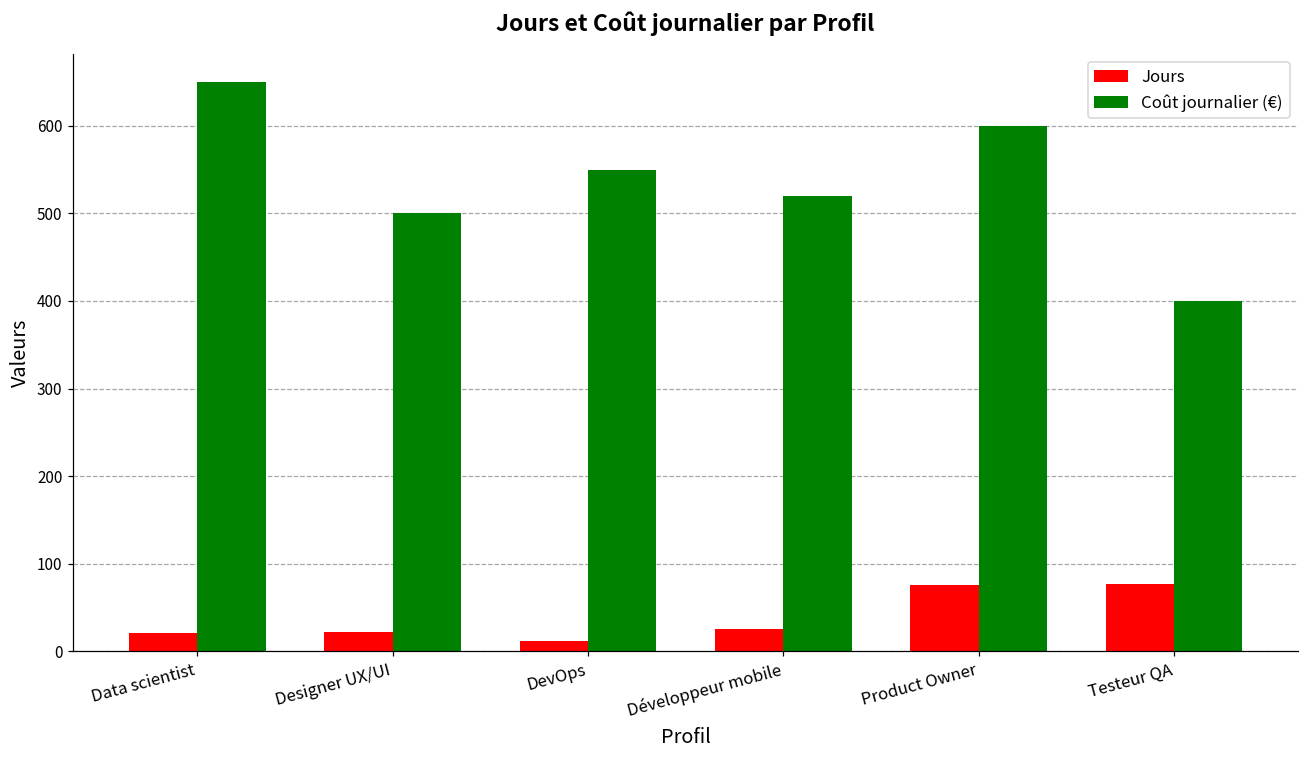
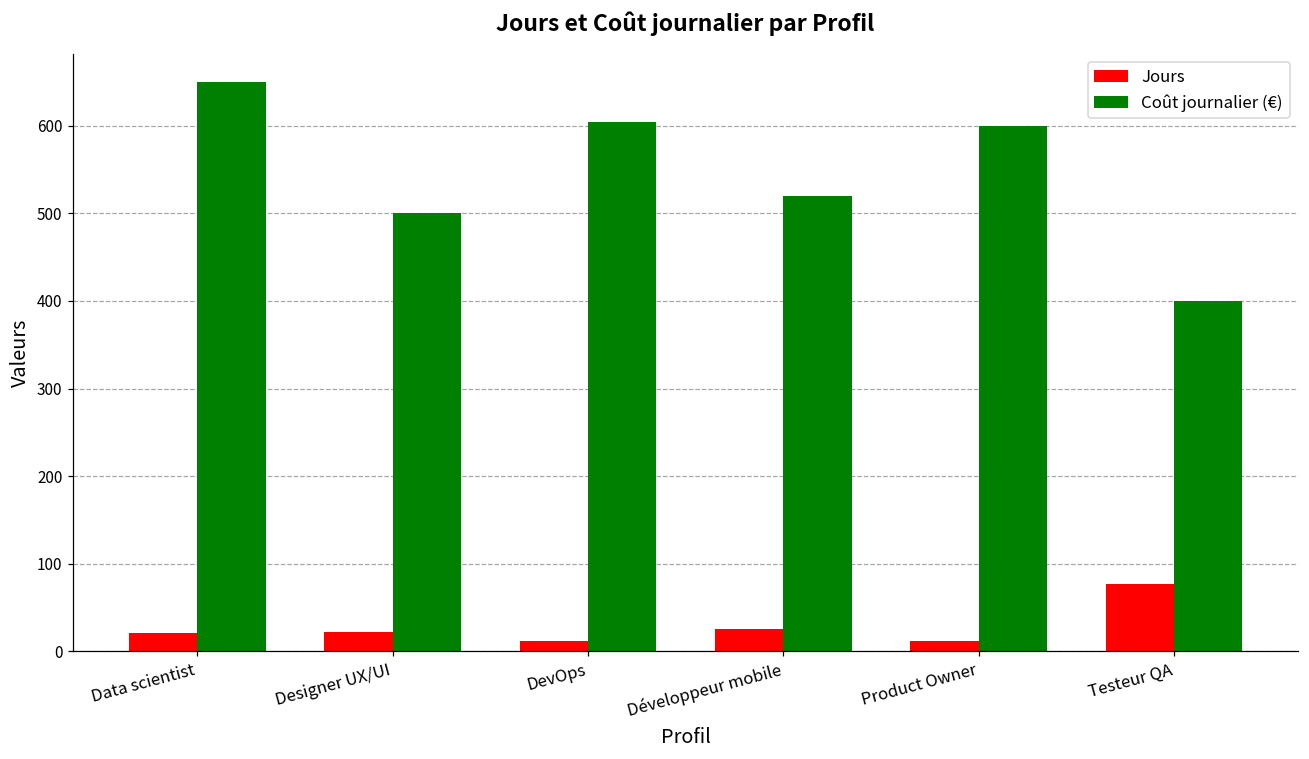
Coût journalier (€), DevOps: 550 -> 610
Jours, Product Owner: 80 -> 10
